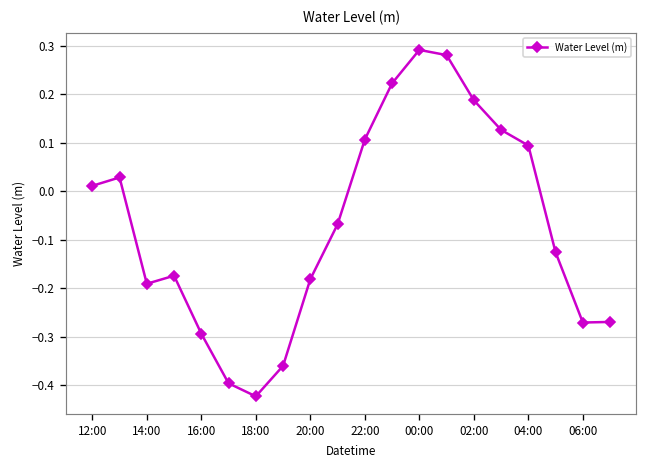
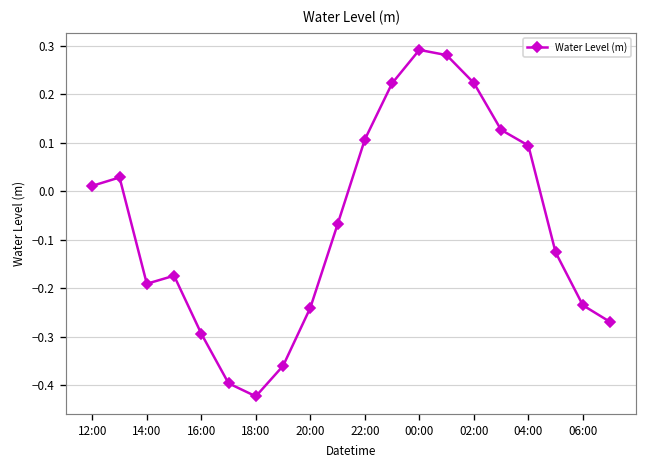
20:00: -0.18 -> -0.24
02:00: 0.19 -> 0.22
06:00: -0.27 -> -0.24
